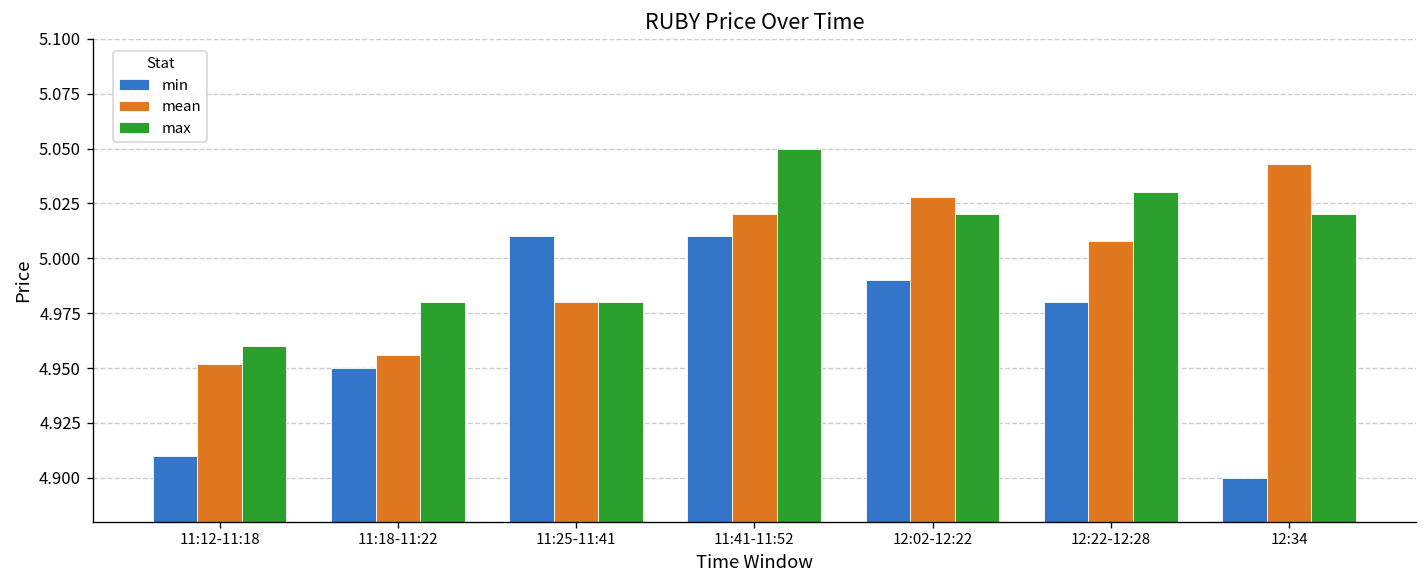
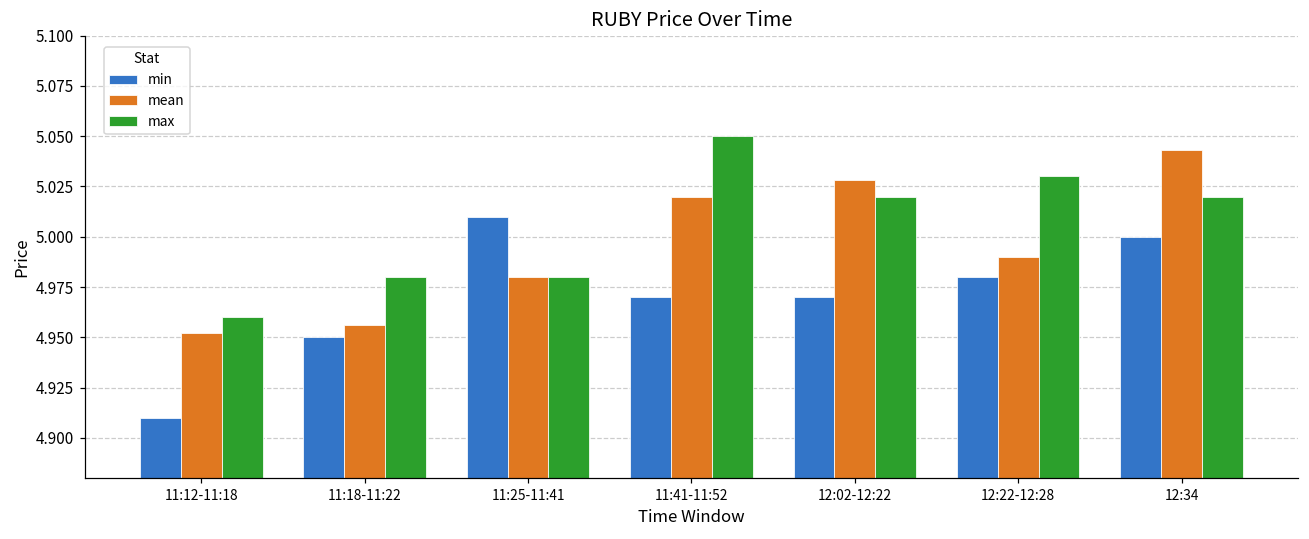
min, 11:41-11:52: 5.01 -> 4.97
min, 12:02-12:22: 4.99 -> 4.97
mean, 12:22-12:28: 5.008 -> 4.990
min, 12:34: 4.9 -> 5.0
